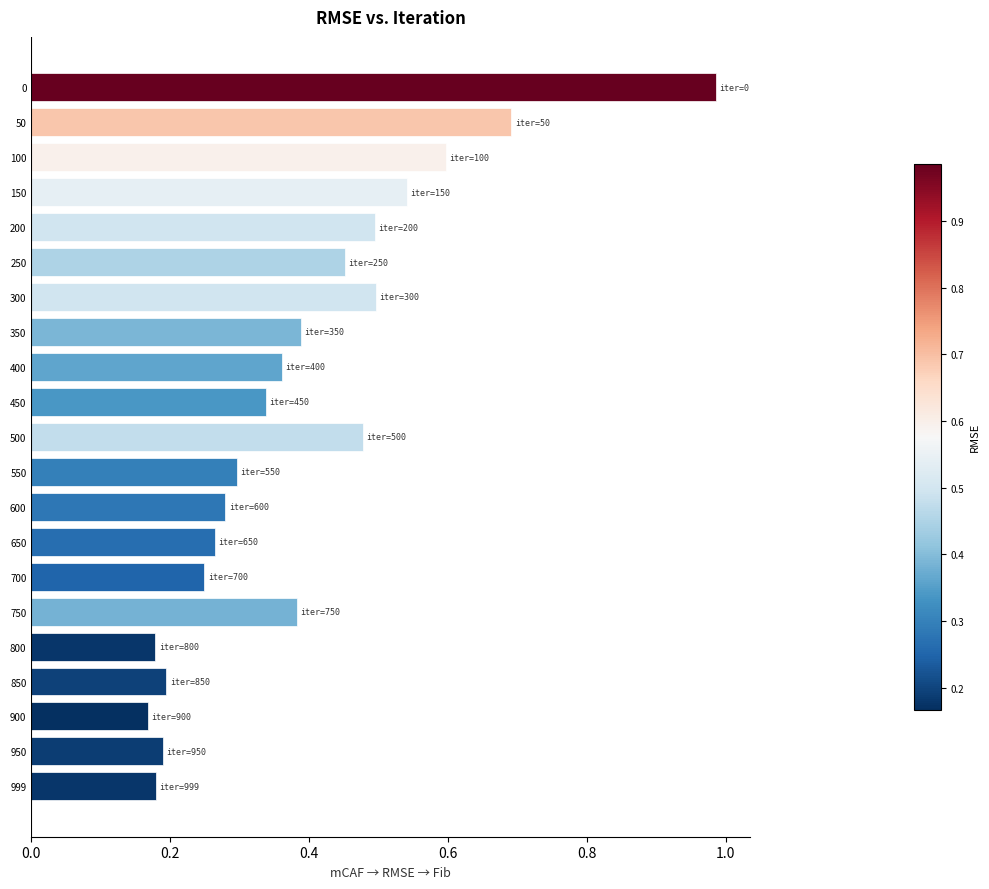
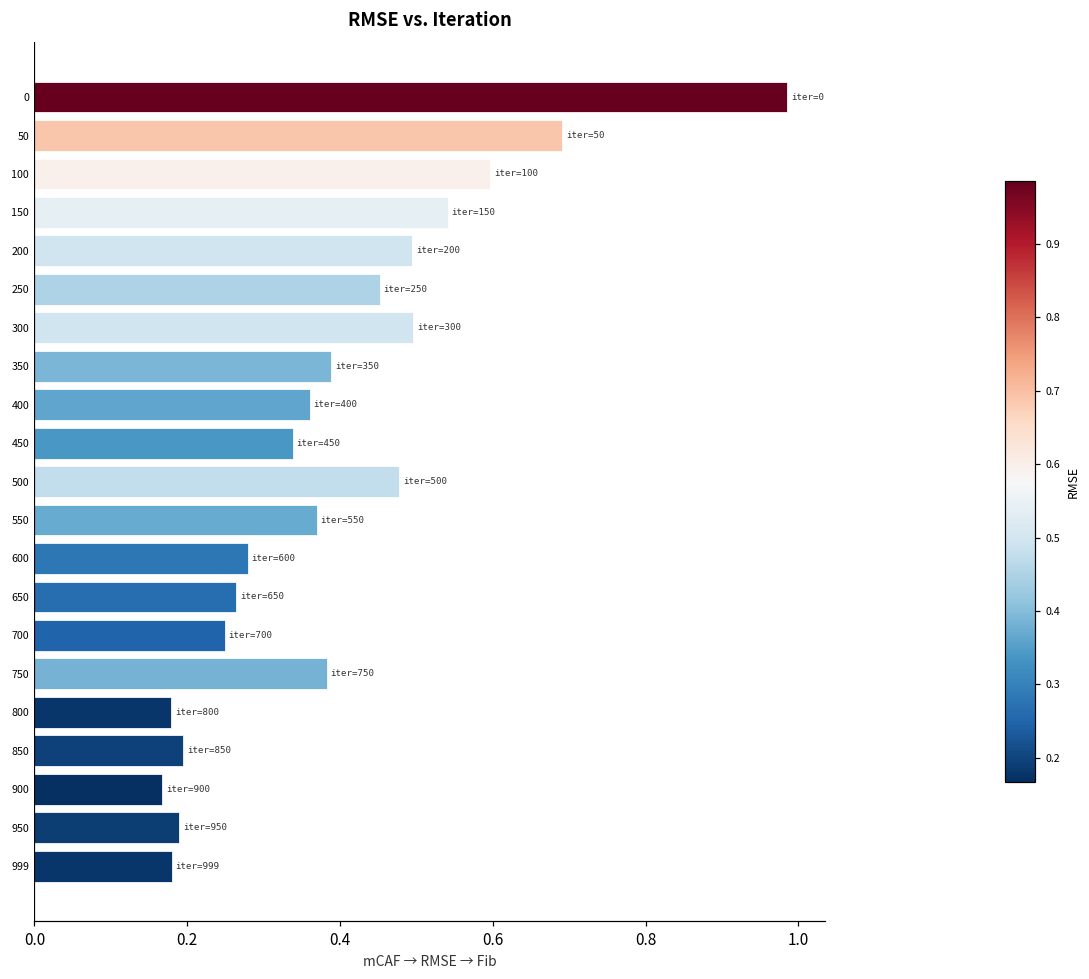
550: 0.30 -> 0.37
